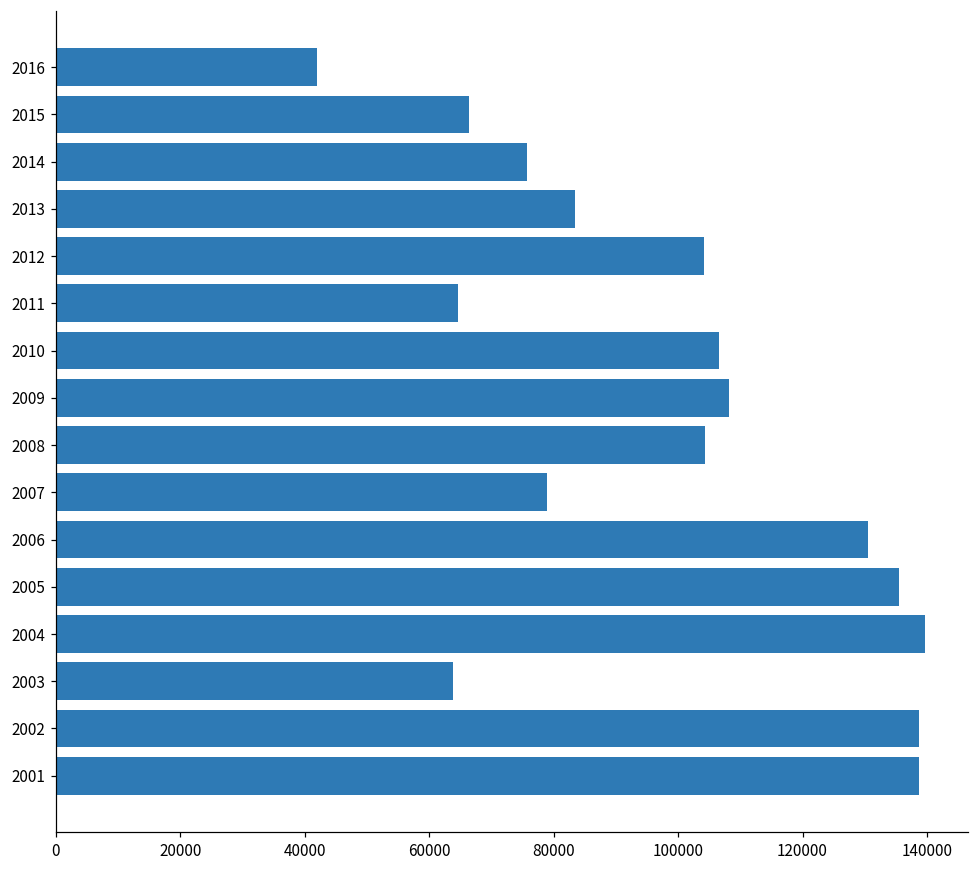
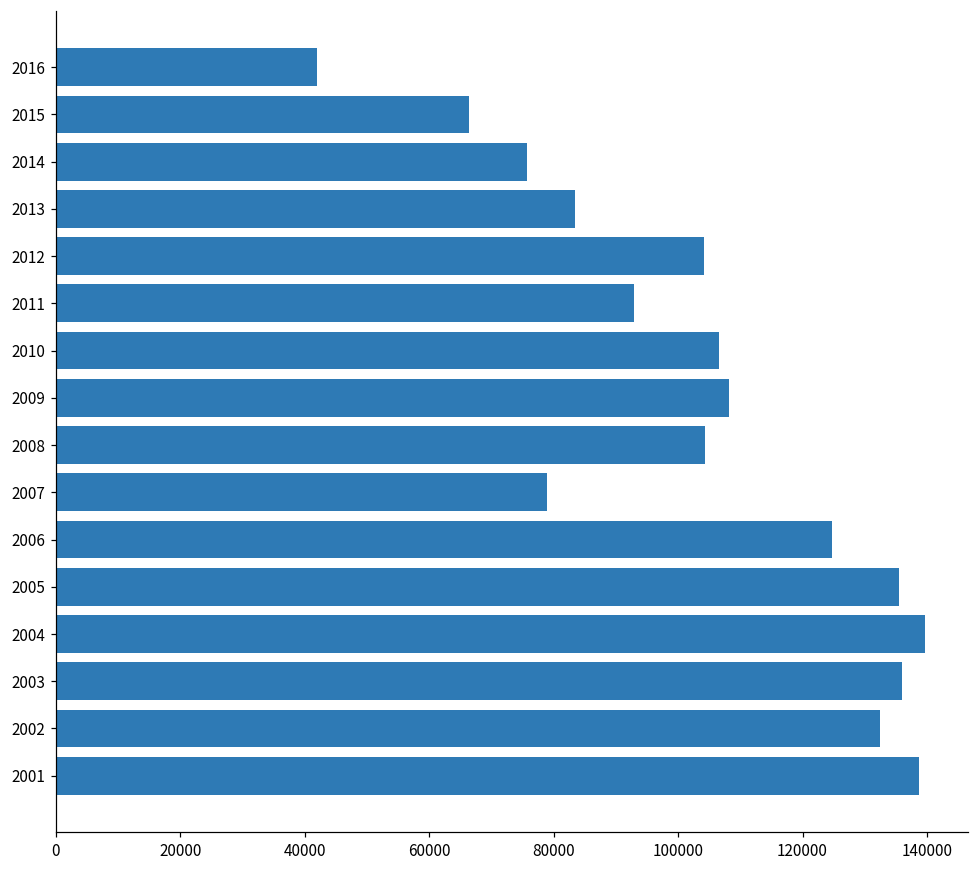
2011: 65000 -> 93000
2006: 130000 -> 125000
2003: 64000 -> 136000
2002: 139000 -> 132000
